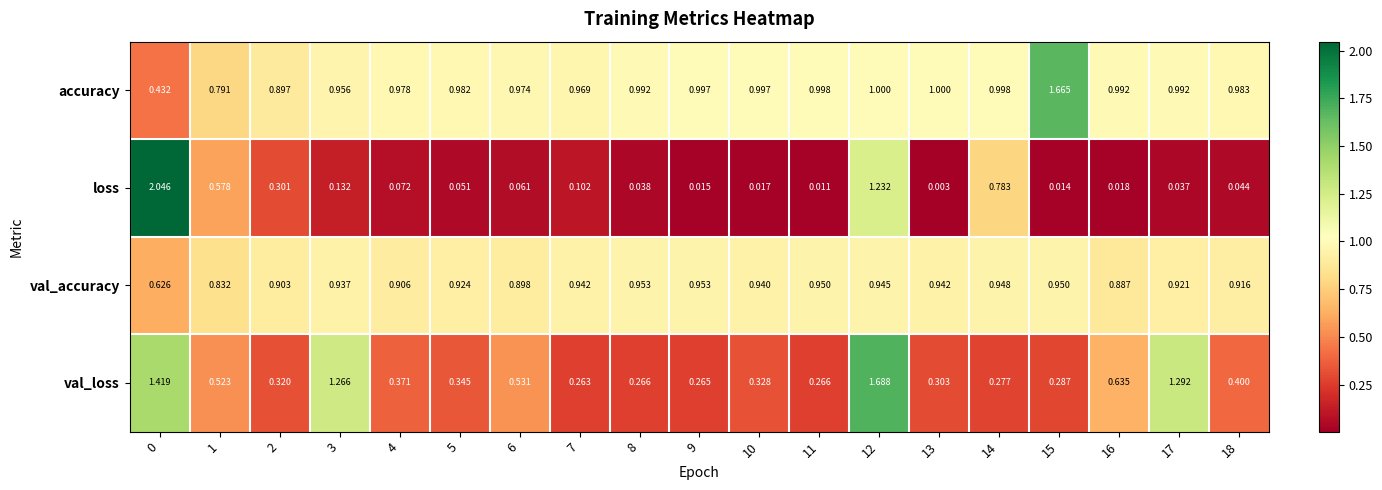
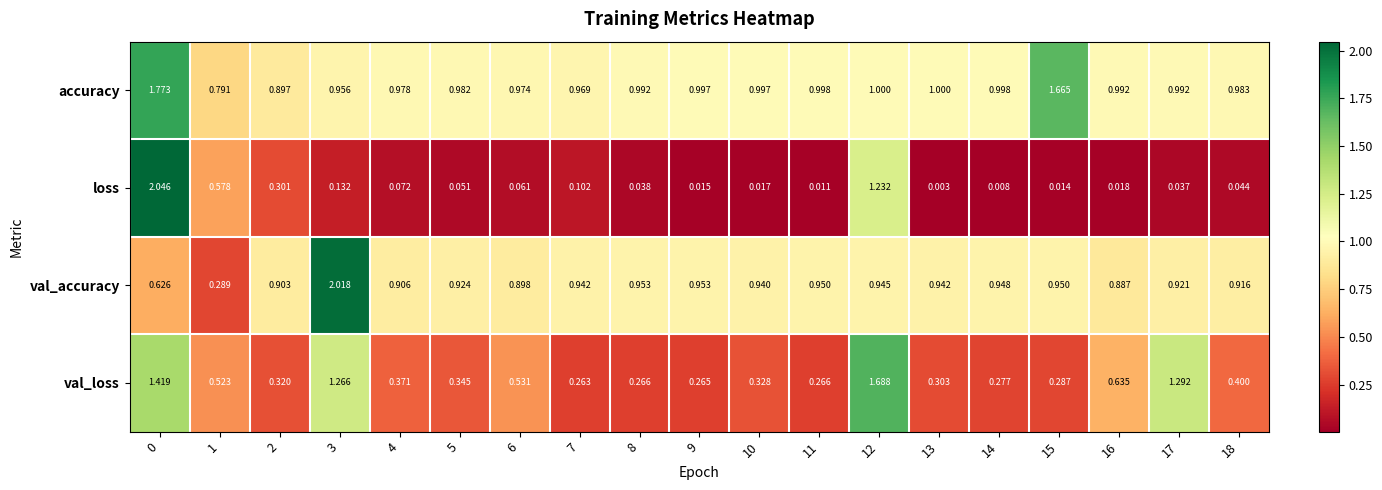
accuracy, 0: 0.432 -> 1.773
loss, 14: 0.783 -> 0.008
val_accuracy, 1: 0.832 -> 0.289
val_accuracy, 3: 0.937 -> 2.018
